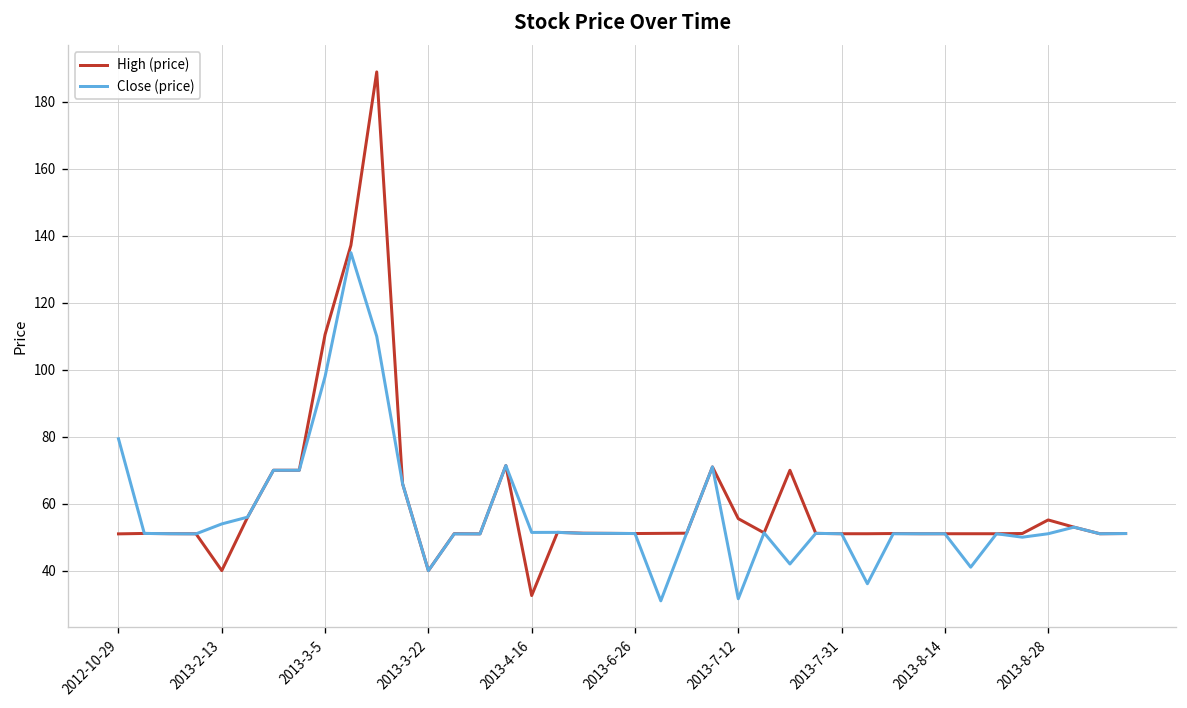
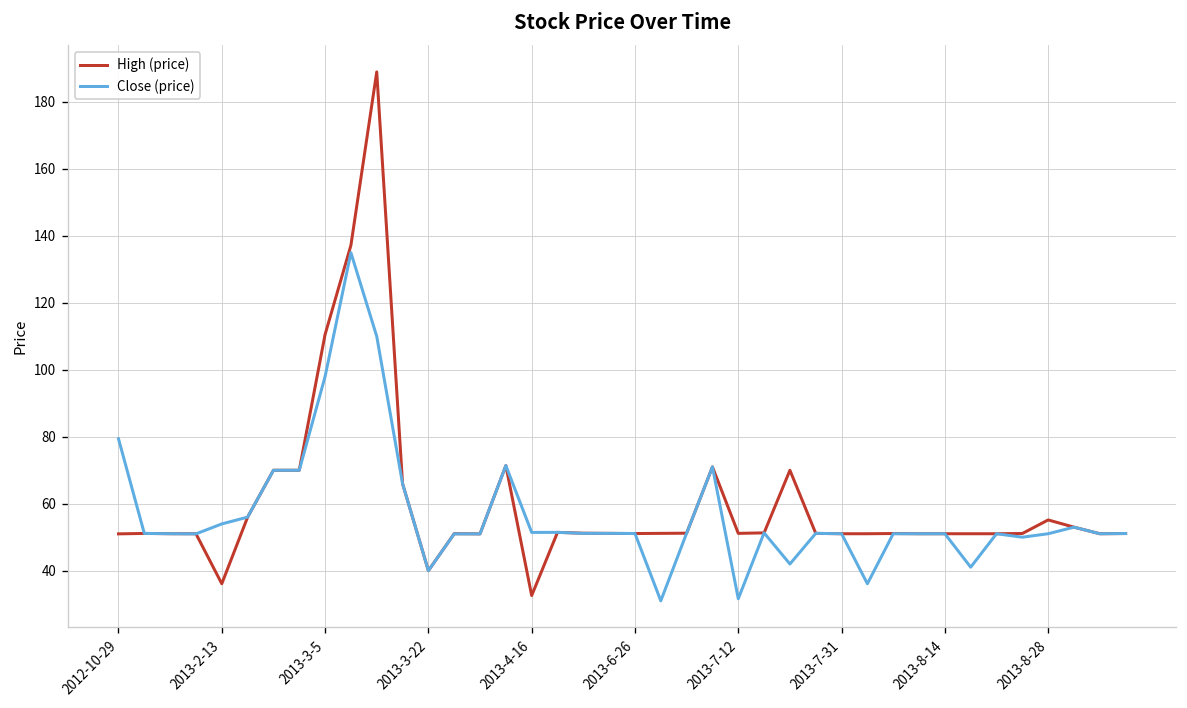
High (price), 2013-2-13: 40 -> 36
High (price), 2013-7-12: 56 -> 51
